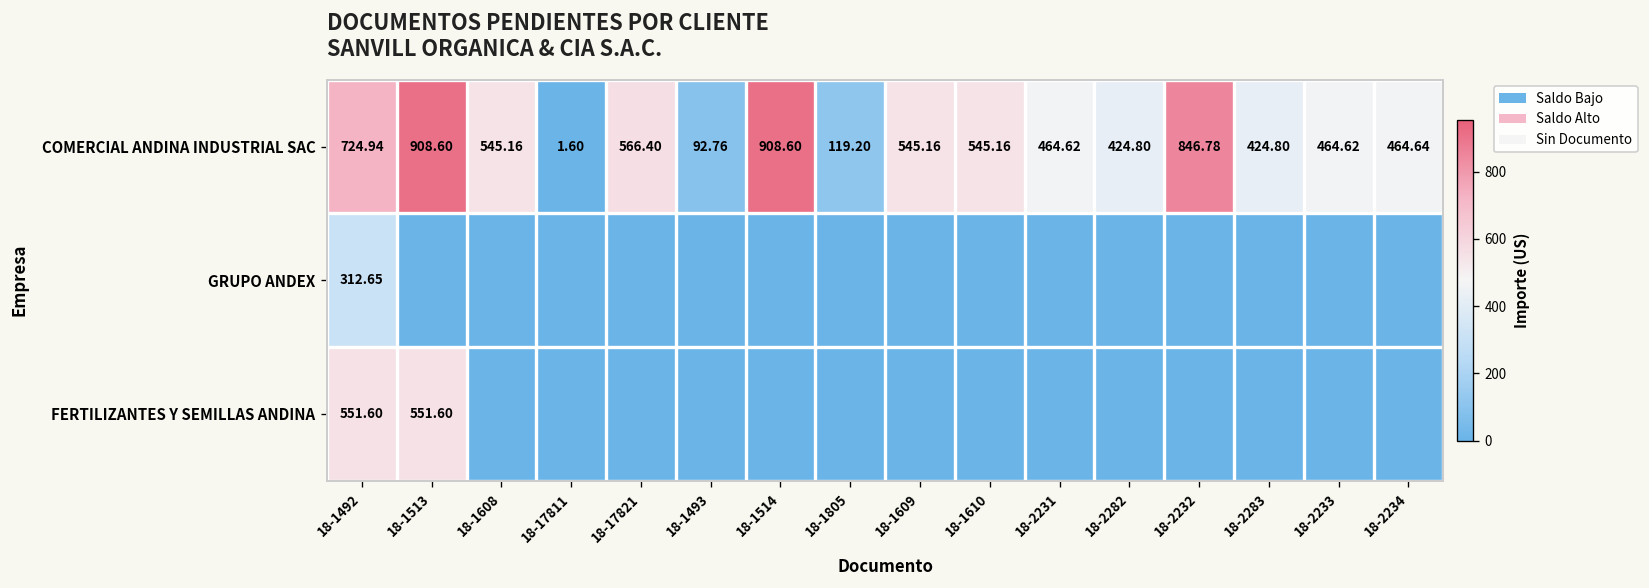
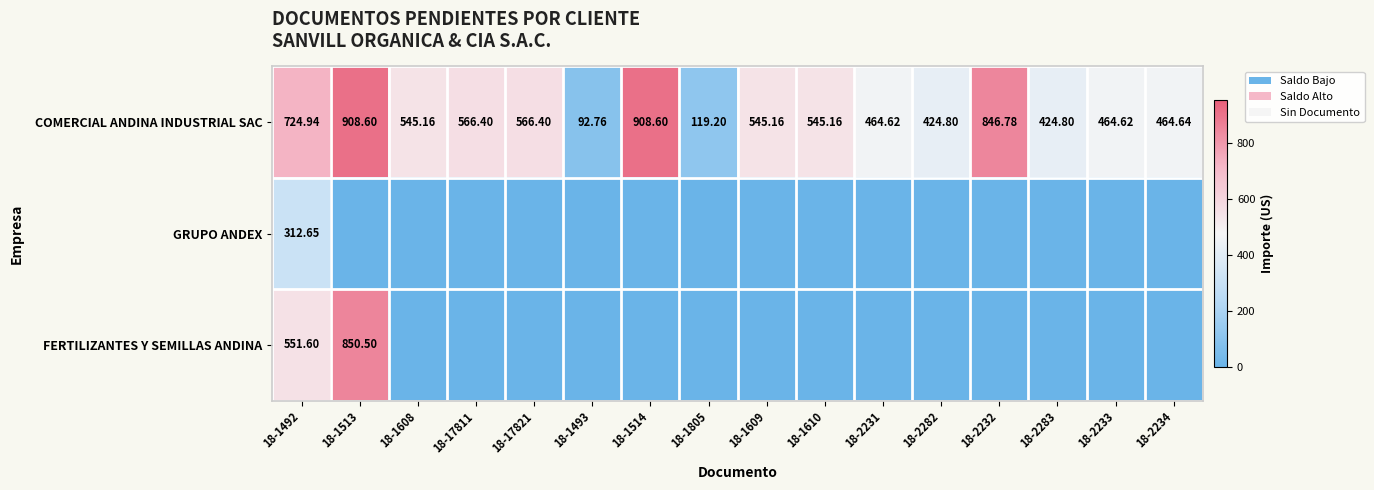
COMERCIAL ANDINA INDUSTRIAL SAC, 18-17811: 1.60 -> 566.40
FERTILIZANTES Y SEMILLAS ANDINA, 18-1513: 551.60 -> 850.50
